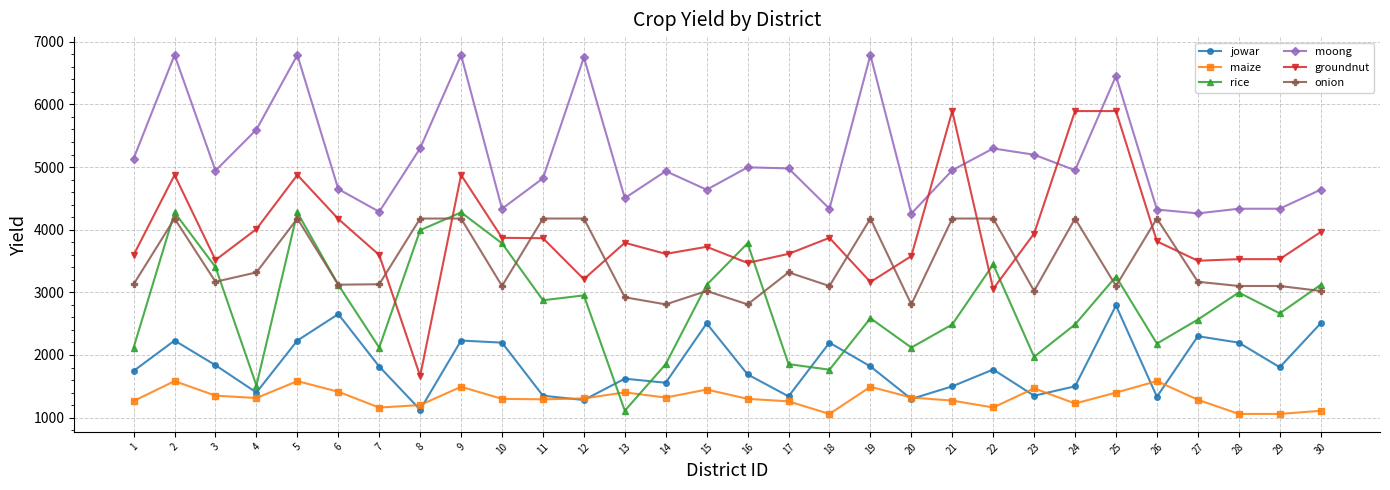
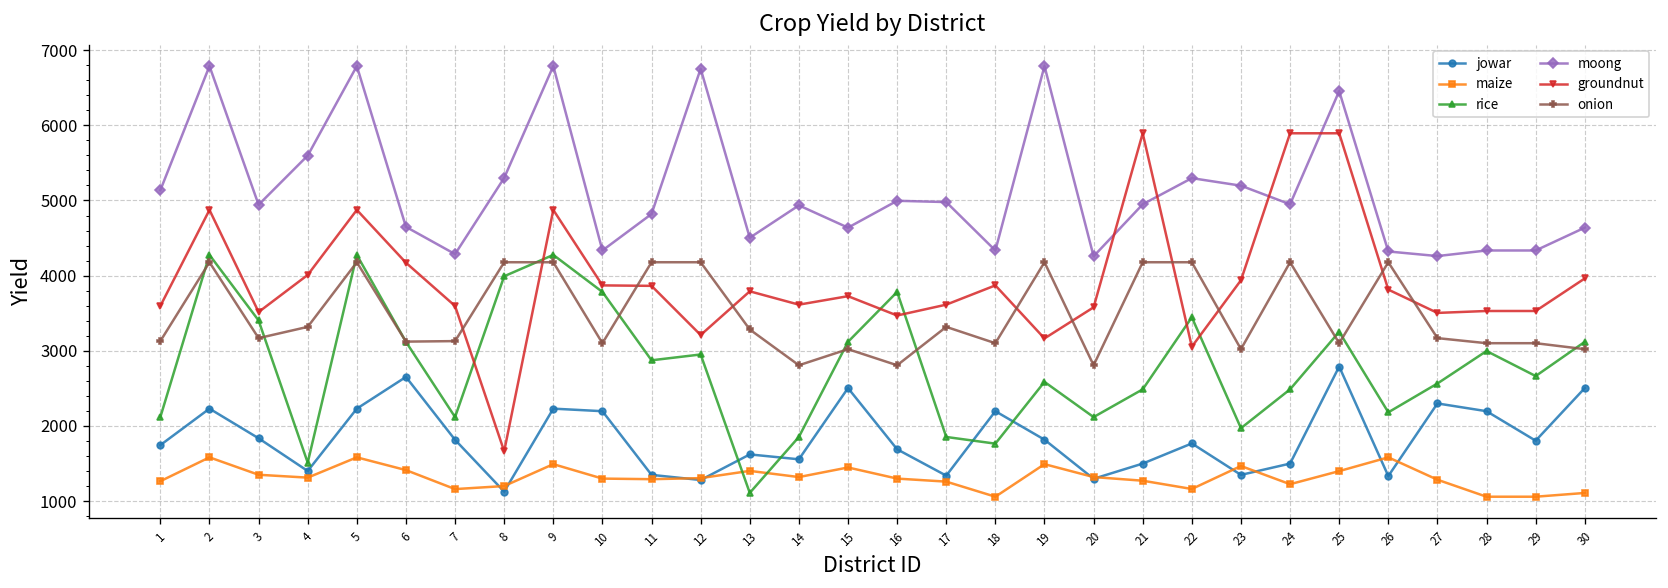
onion, 13: 2900 -> 3300
